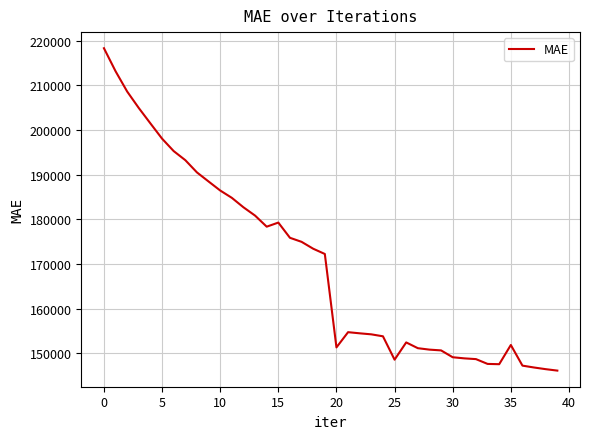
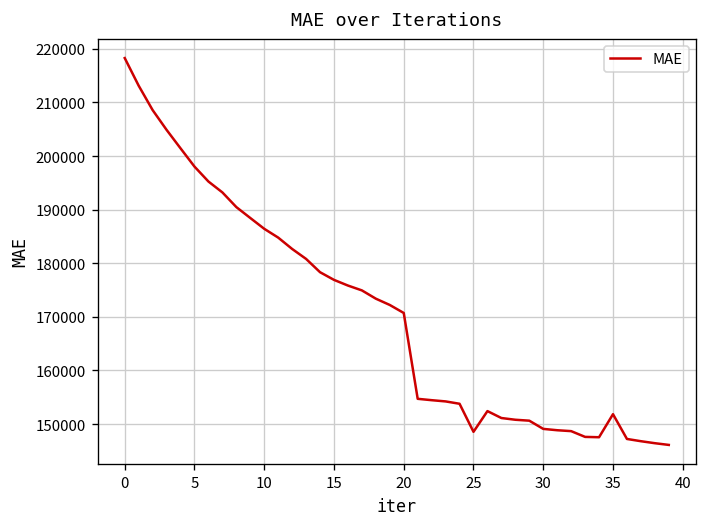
15: 179000 -> 177000
20: 151000 -> 171000
